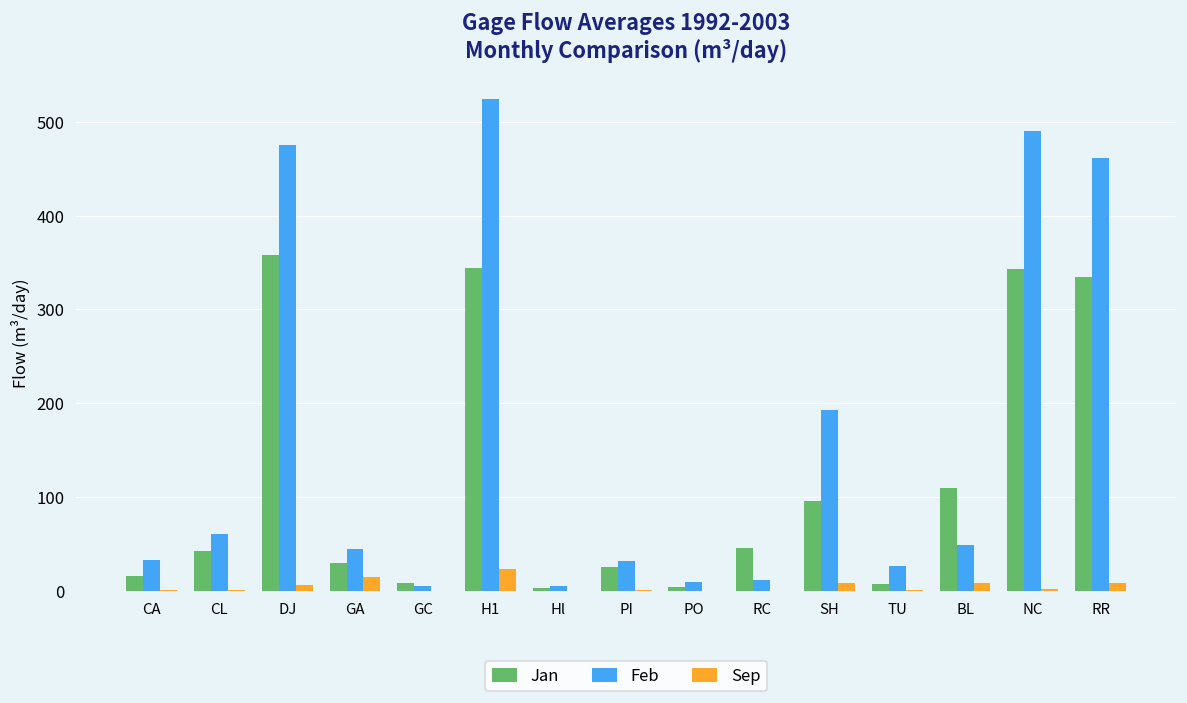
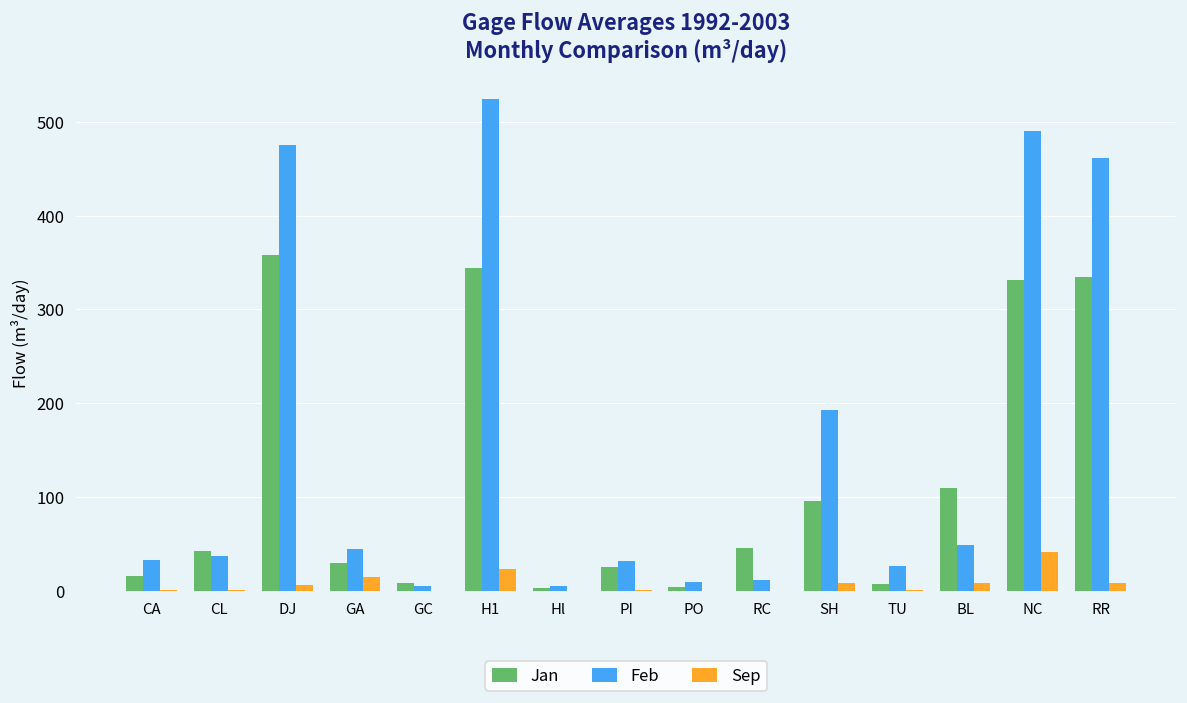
Feb, CL: 60 -> 40
Jan, NC: 340 -> 330
Sep, NC: 0 -> 40
